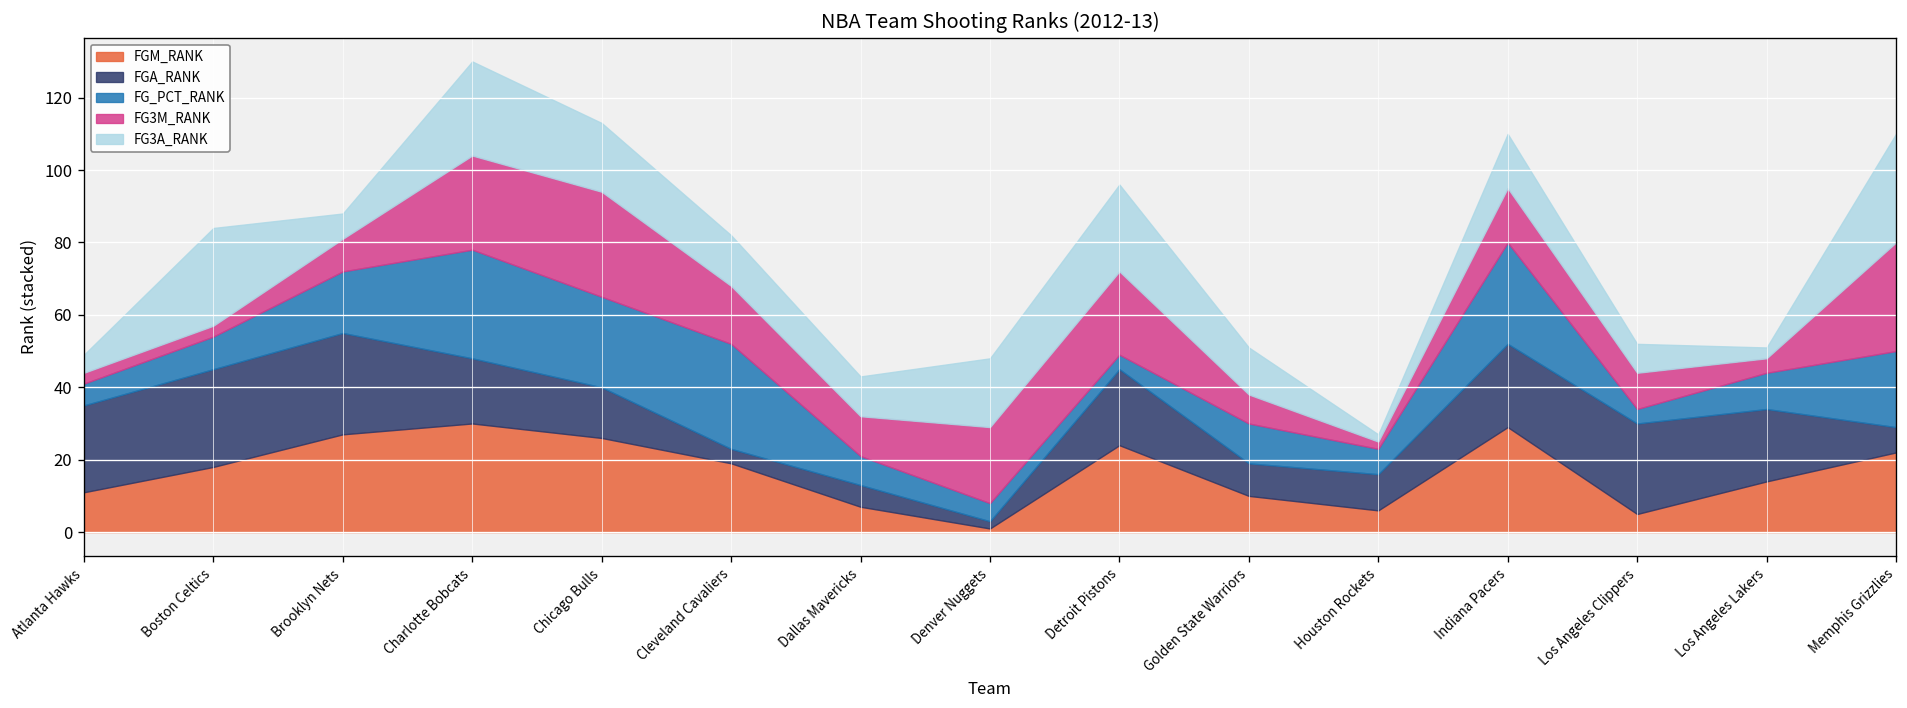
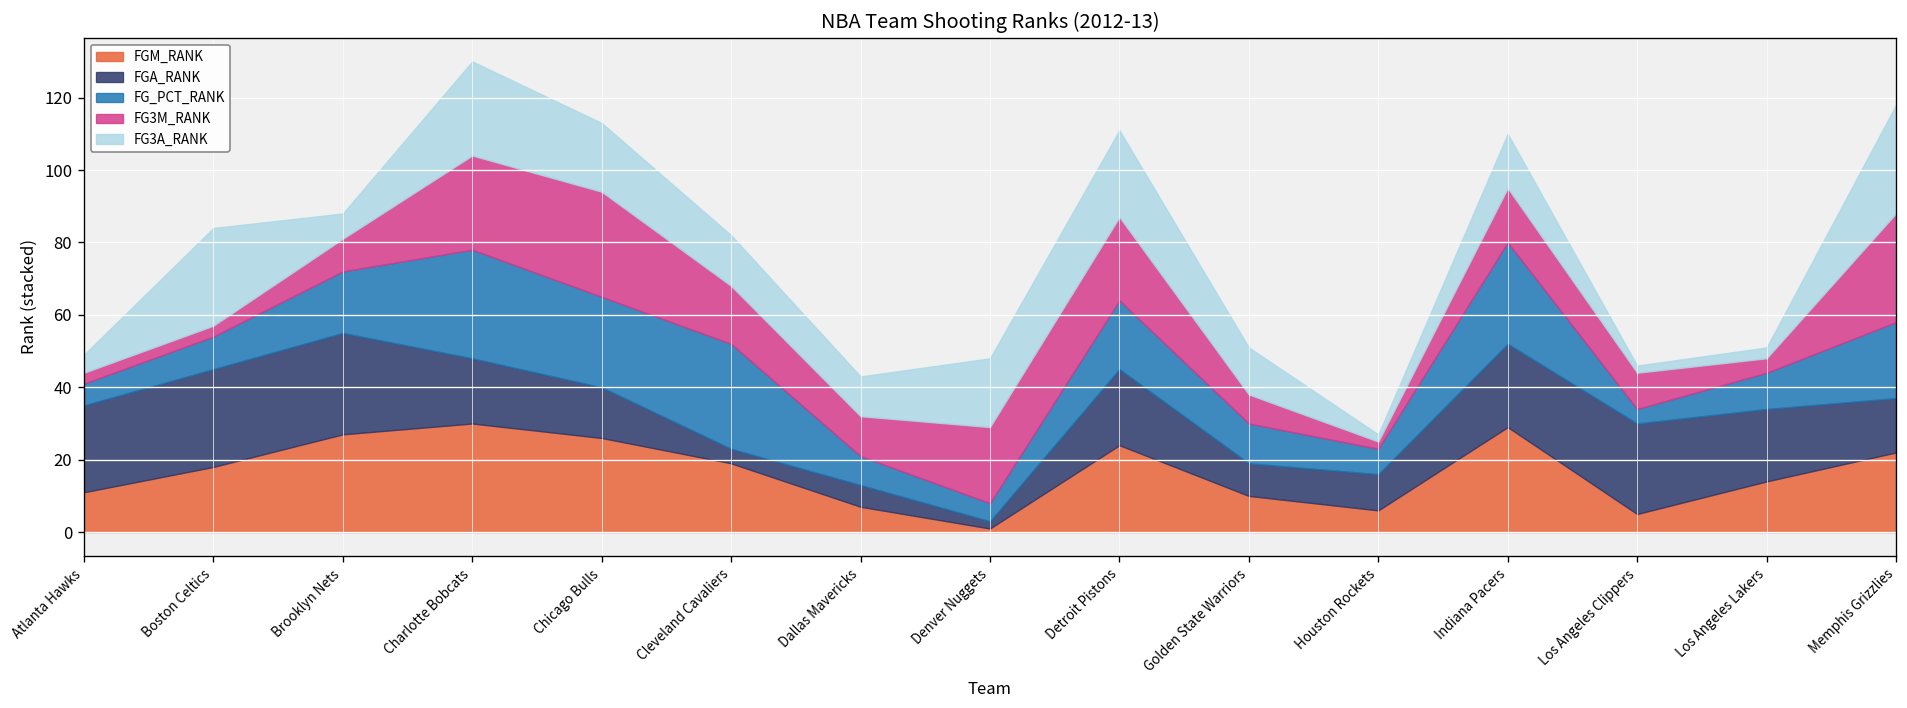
FG_PCT_RANK, Detroit Pistons: 4 -> 19
FG3A_RANK, Los Angeles Clippers: 8 -> 2
FGA_RANK, Memphis Grizzlies: 7 -> 15
